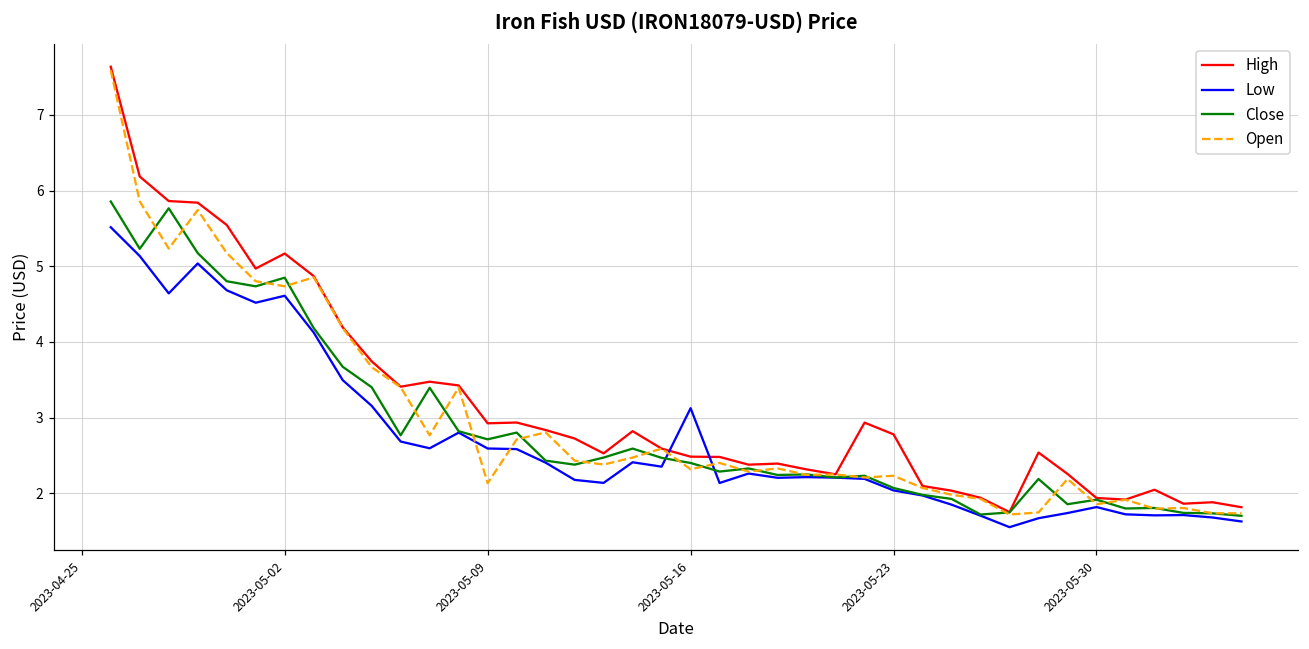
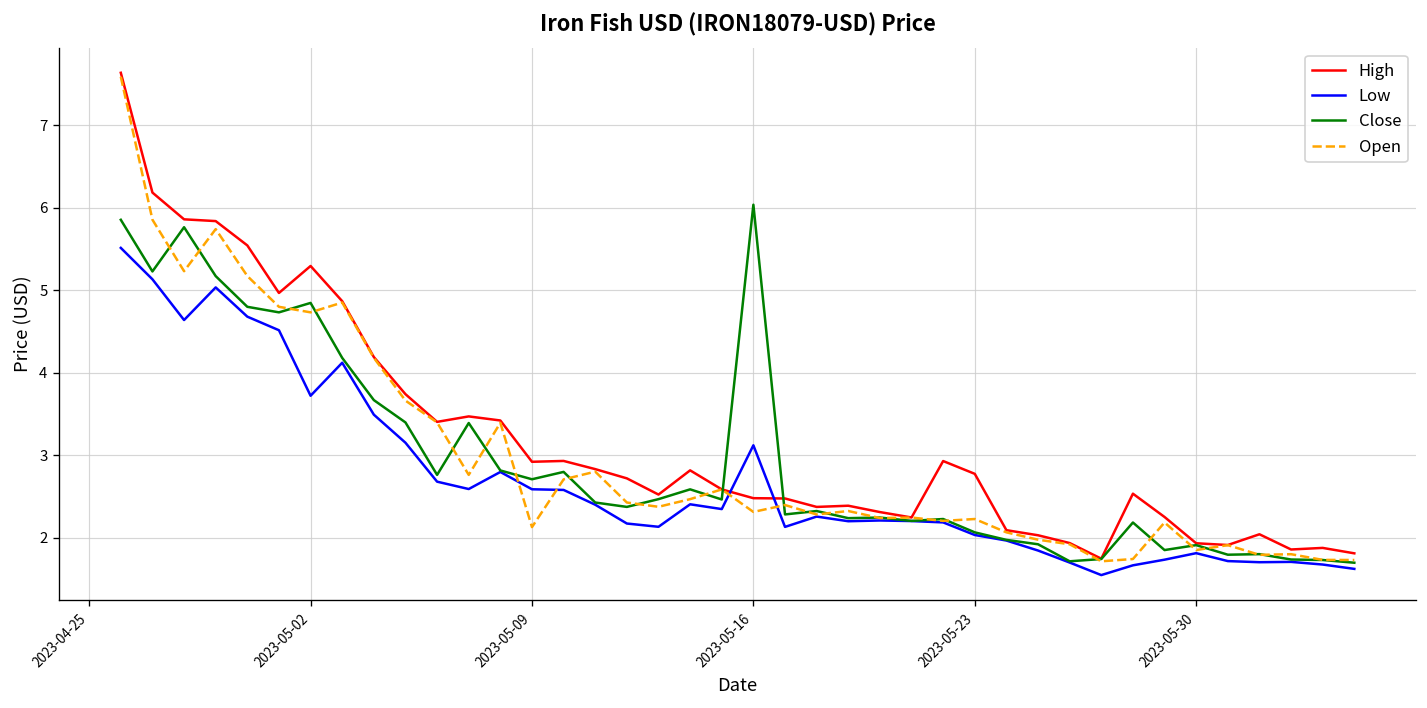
High, 2023-05-02: 5.2 -> 5.3
Low, 2023-05-02: 4.6 -> 3.7
Close, 2023-05-16: 2.4 -> 6.0
